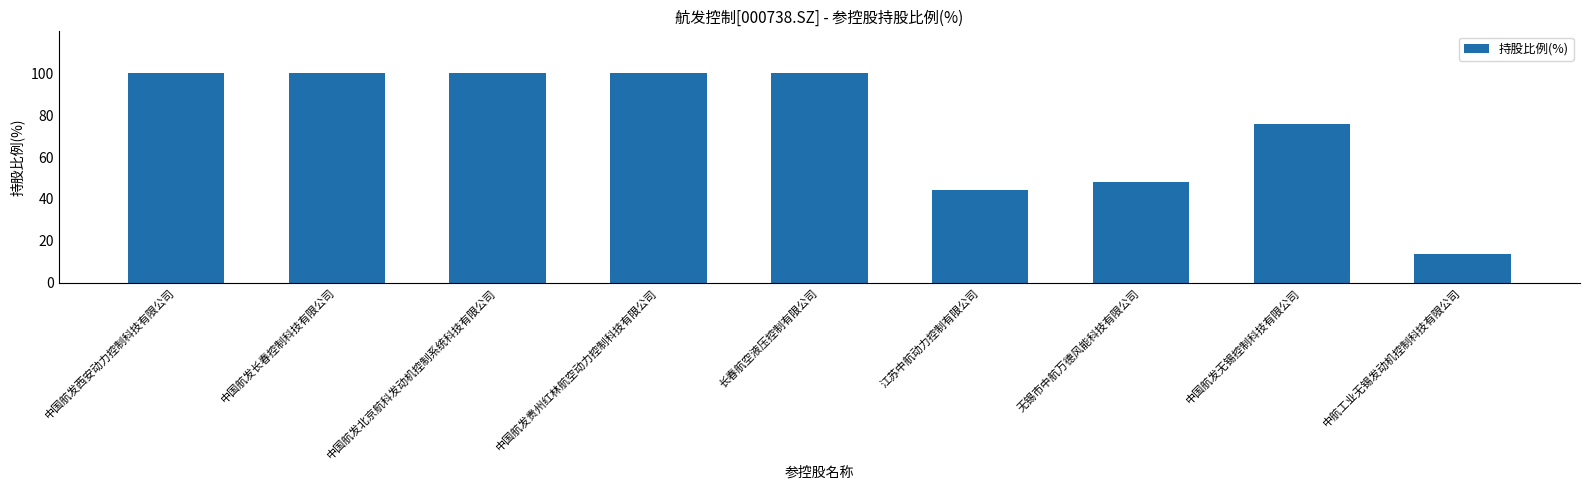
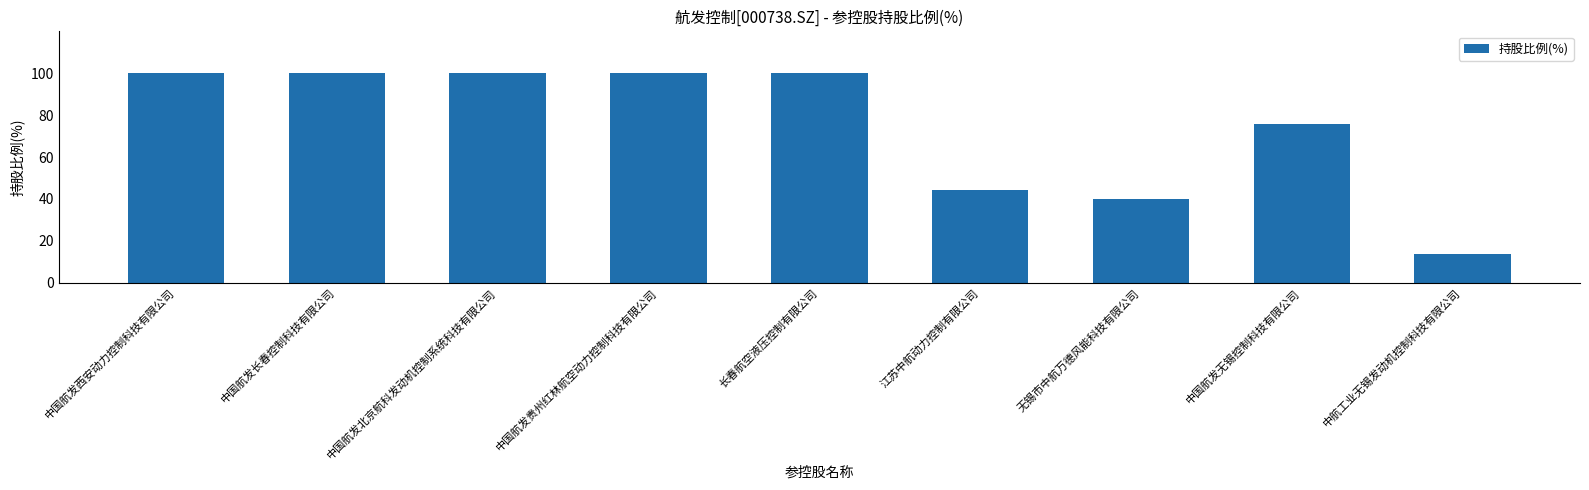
无锡市中航万德风能科技有限公司: 48 -> 40
